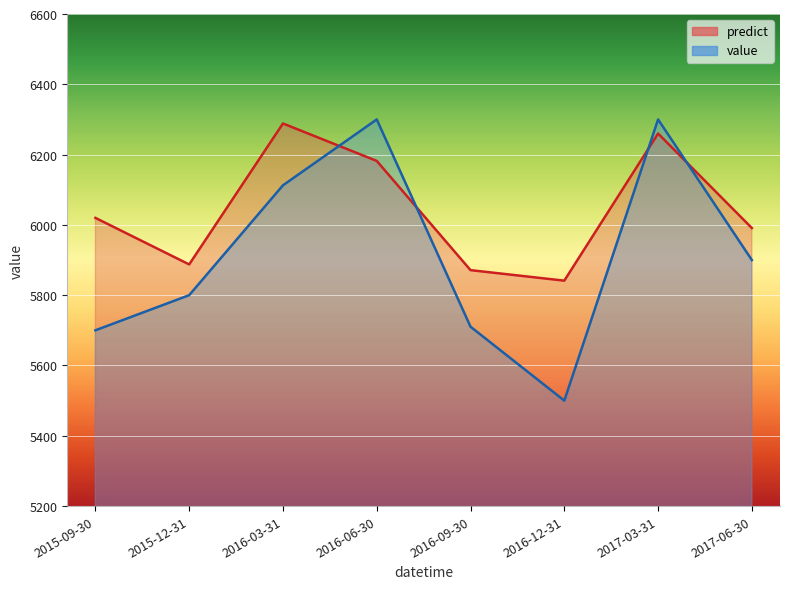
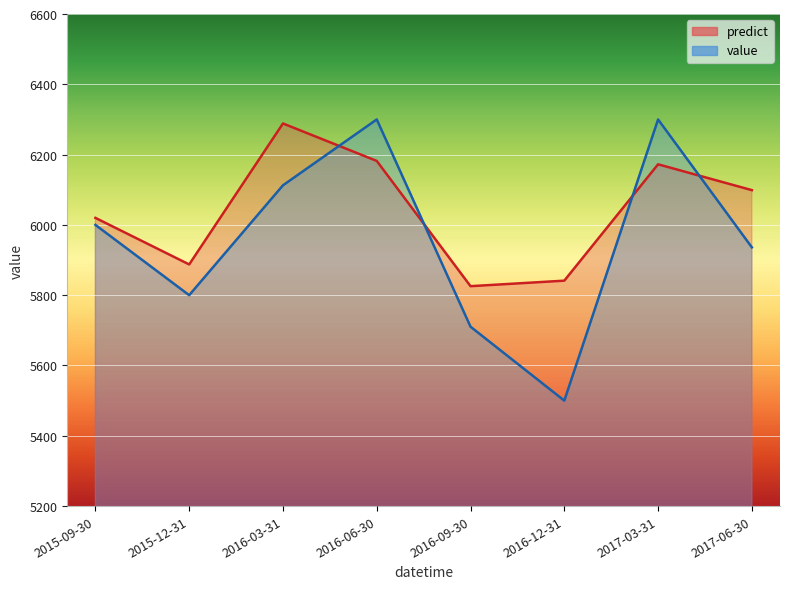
value, 2015-09-30: 5700 -> 6000
predict, 2016-09-30: 5870 -> 5830
predict, 2017-03-31: 6260 -> 6170
predict, 2017-06-30: 5990 -> 6100
value, 2017-06-30: 5900 -> 5940
